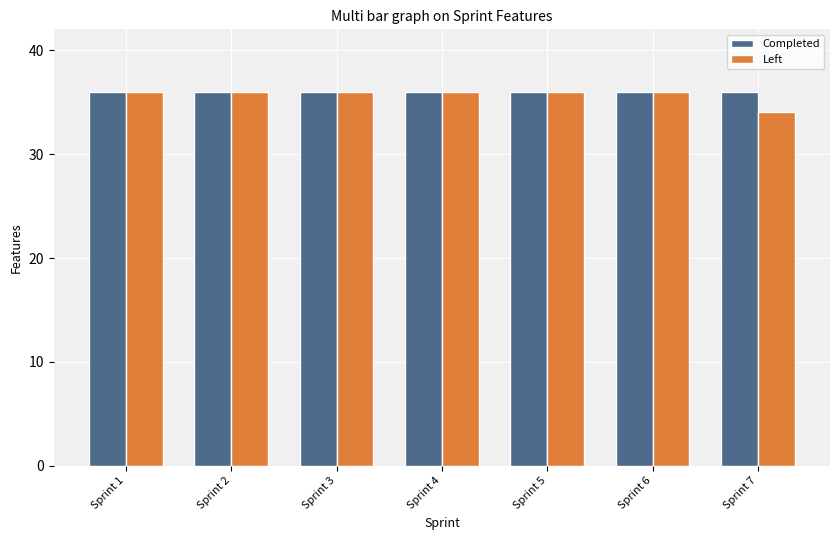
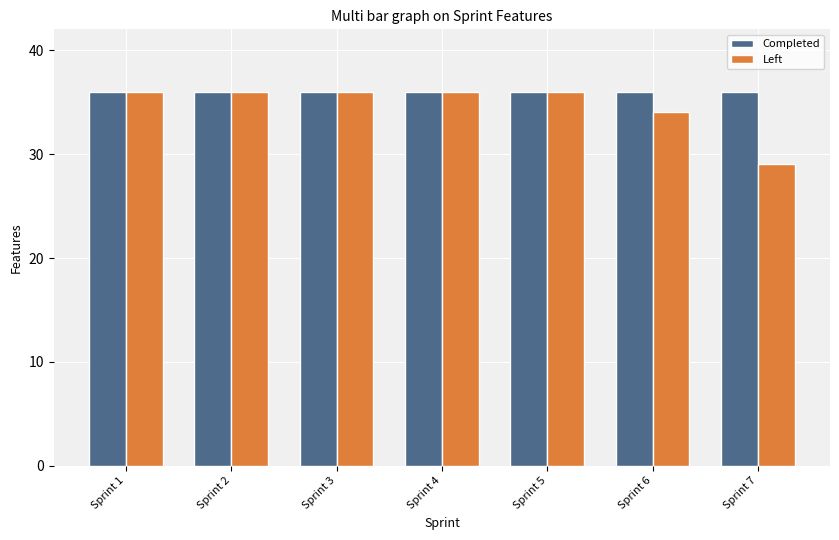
Left, Sprint 6: 36 -> 34
Left, Sprint 7: 34 -> 29
